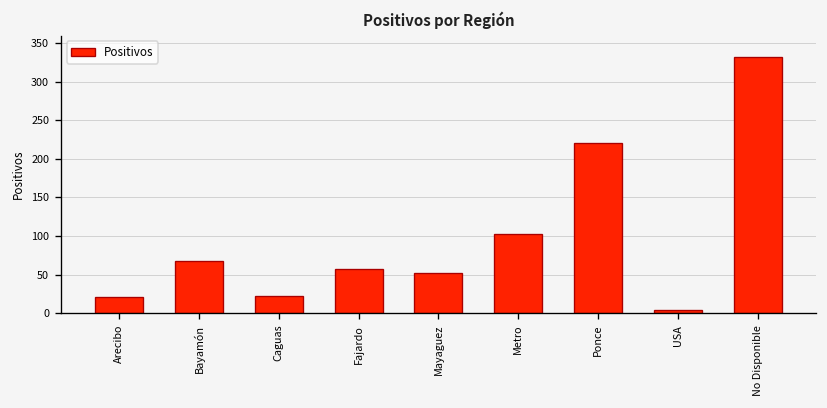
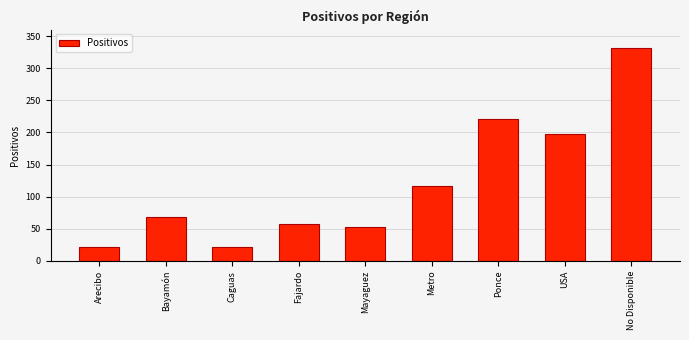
Metro: 100 -> 120
USA: 0 -> 200
